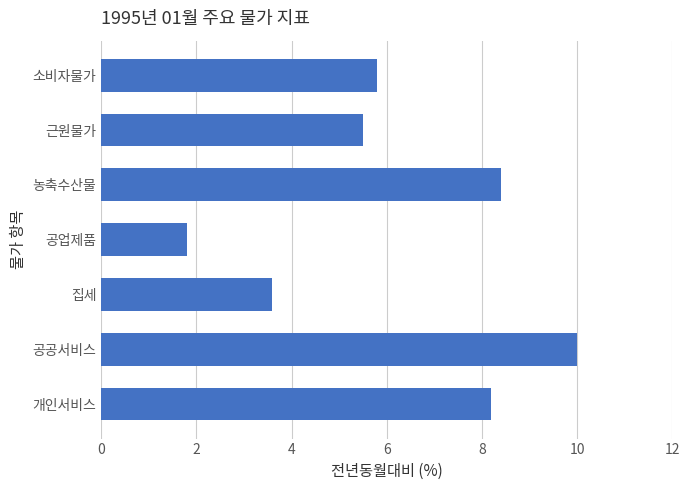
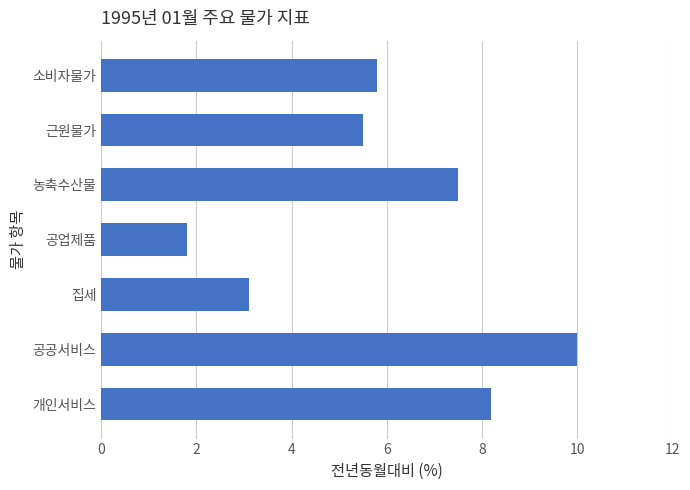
농축수산물: 8.4 -> 7.5
집세: 3.6 -> 3.1
